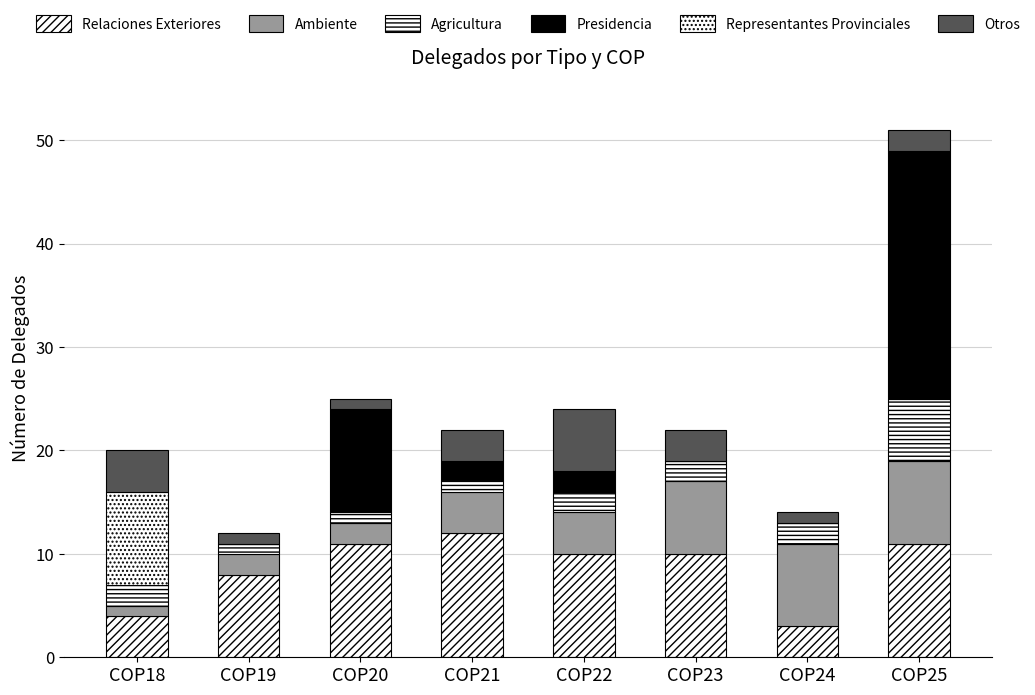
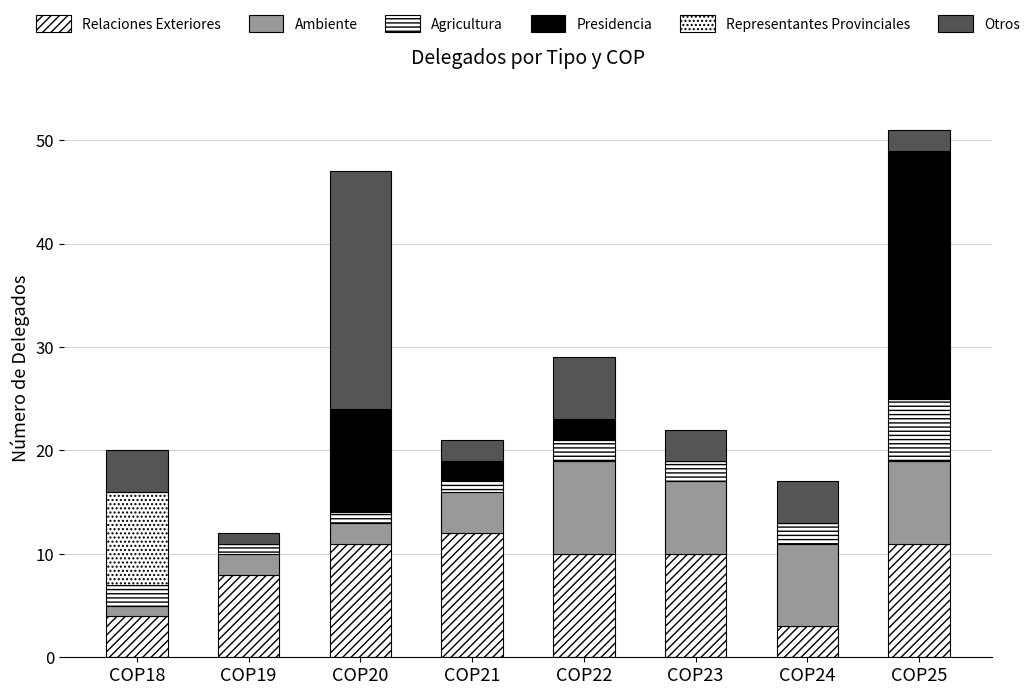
Otros, COP20: 1 -> 23
Otros, COP21: 3 -> 2
Ambiente, COP22: 4 -> 9
Otros, COP24: 1 -> 4
